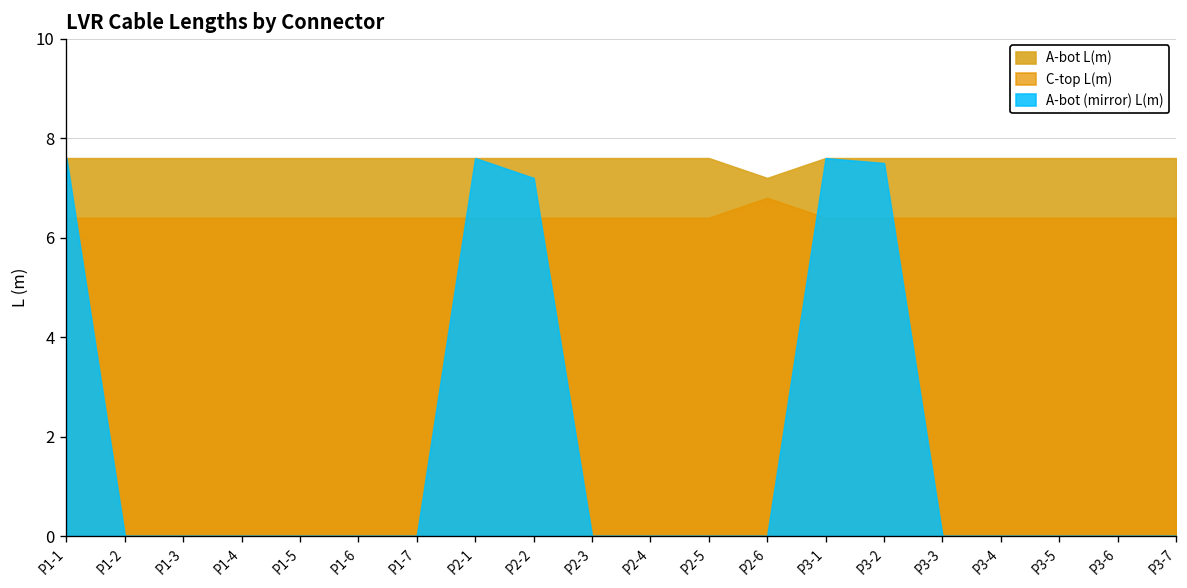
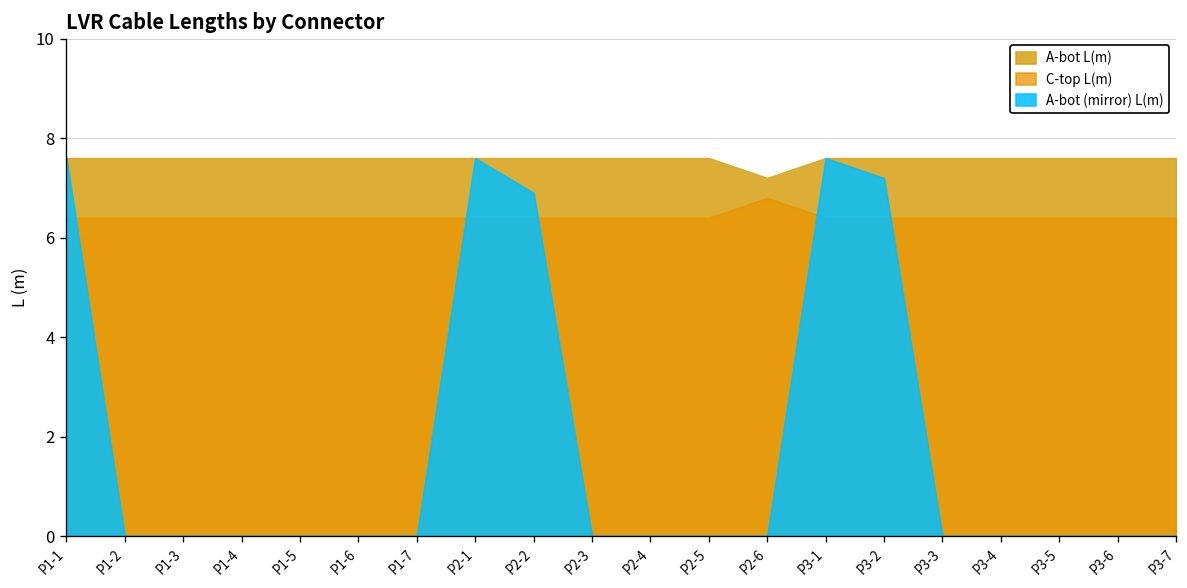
A-bot (mirror) L(m), P2-2: 7.2 -> 6.9
A-bot (mirror) L(m), P3-2: 7.5 -> 7.2
